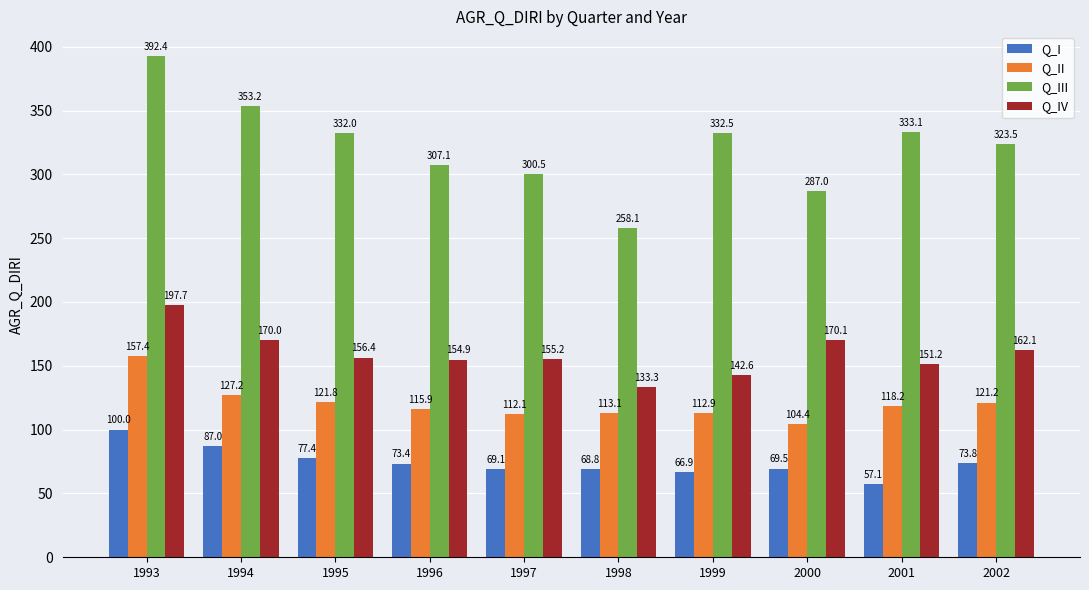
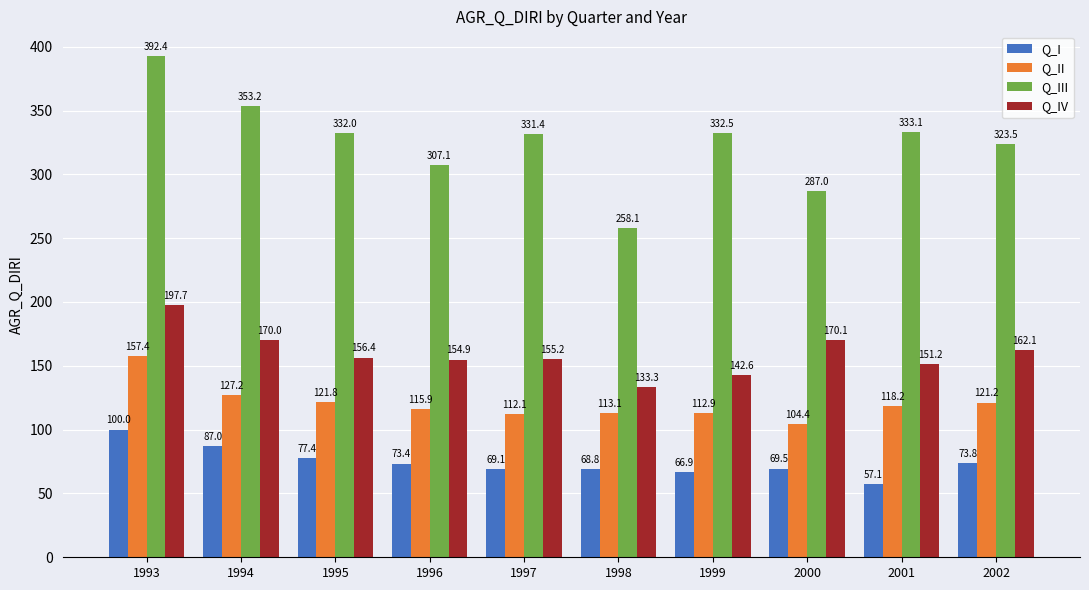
Q_III, 1997: 300.5 -> 331.4
